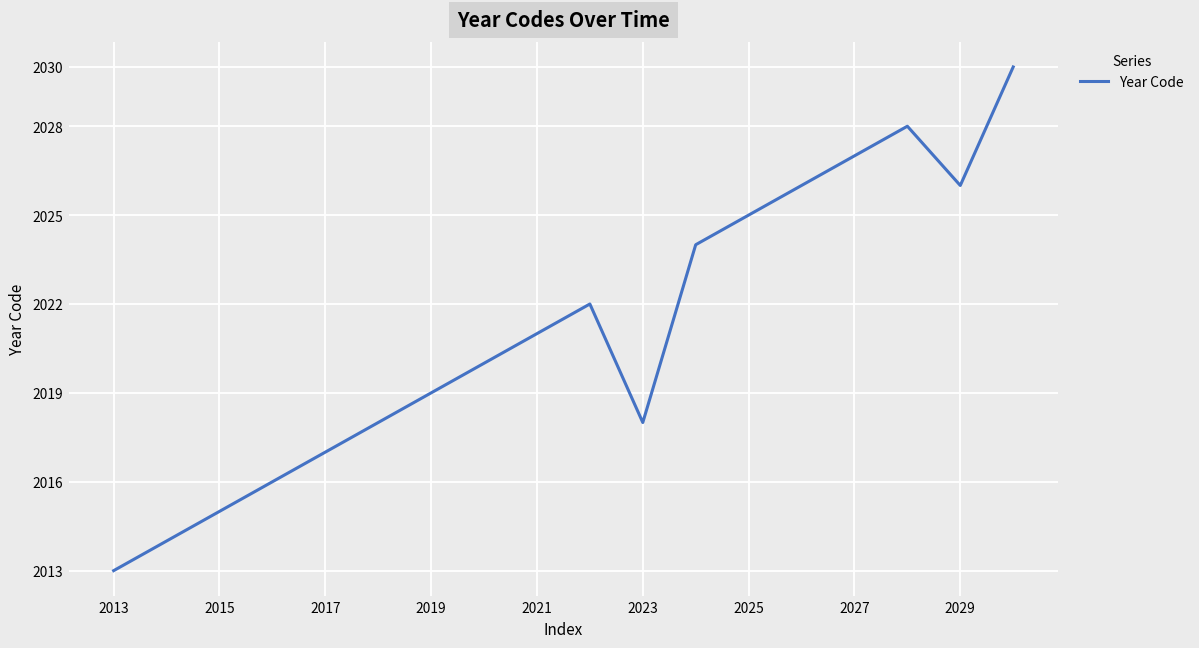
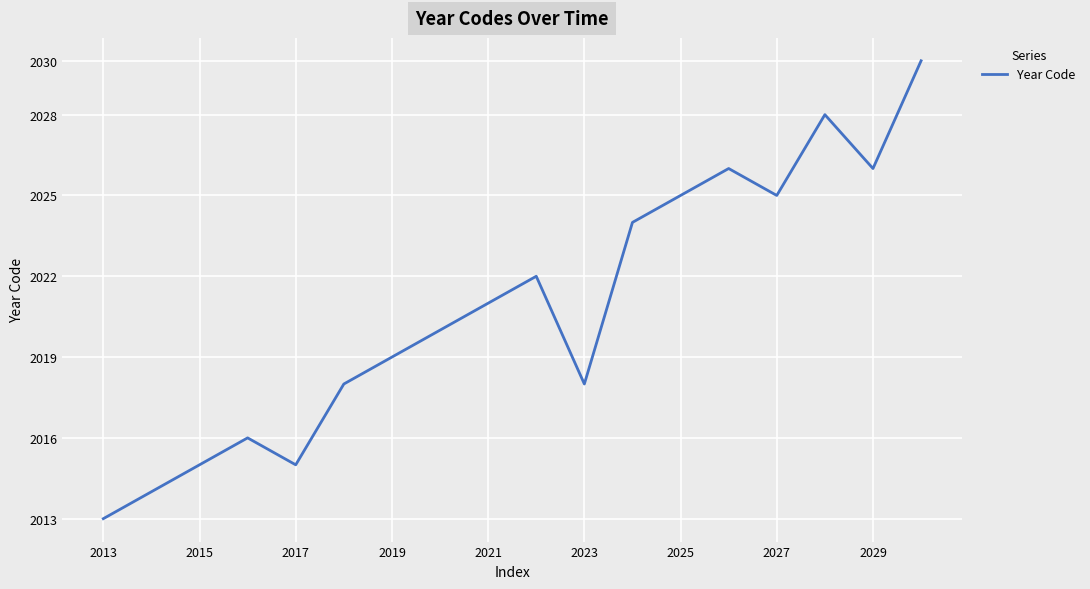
2017: 2017 -> 2015
2027: 2027 -> 2025
